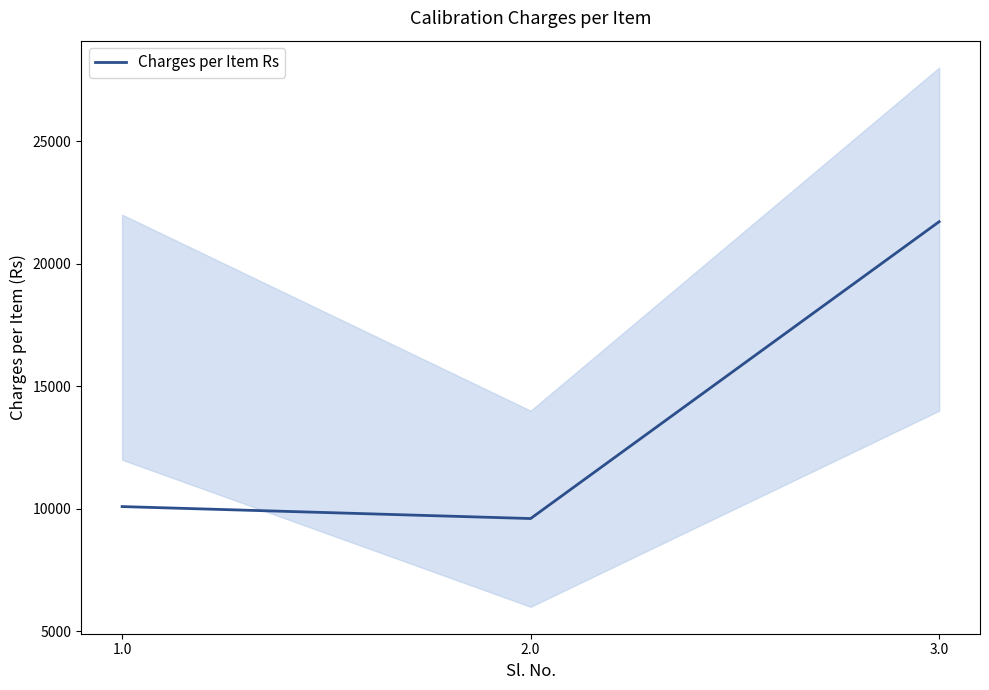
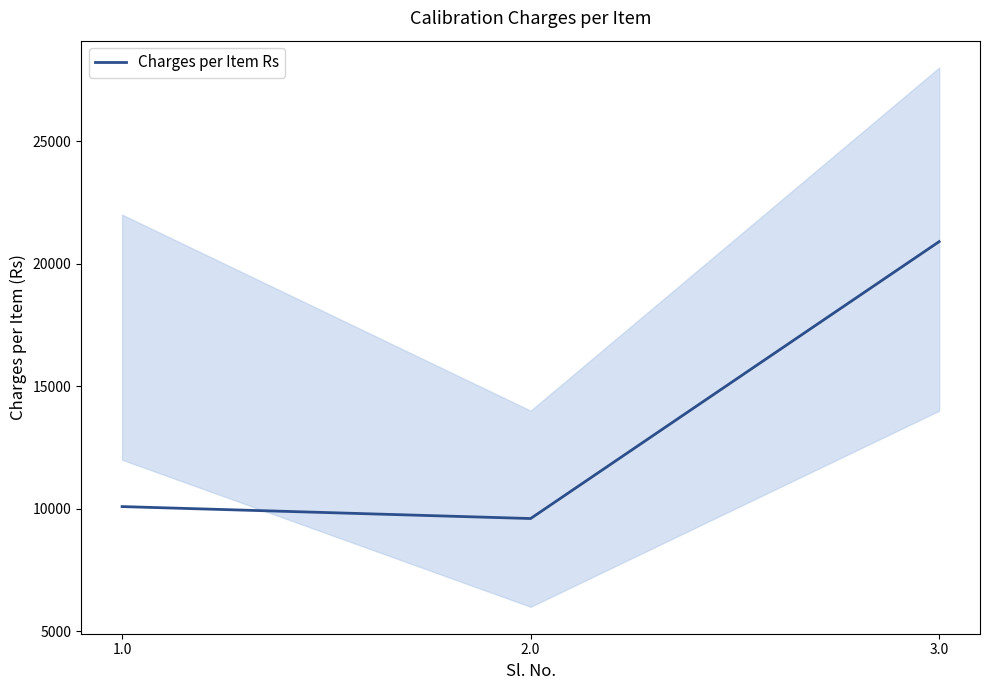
Charges per Item Rs, 3.0: 21700 -> 20900
